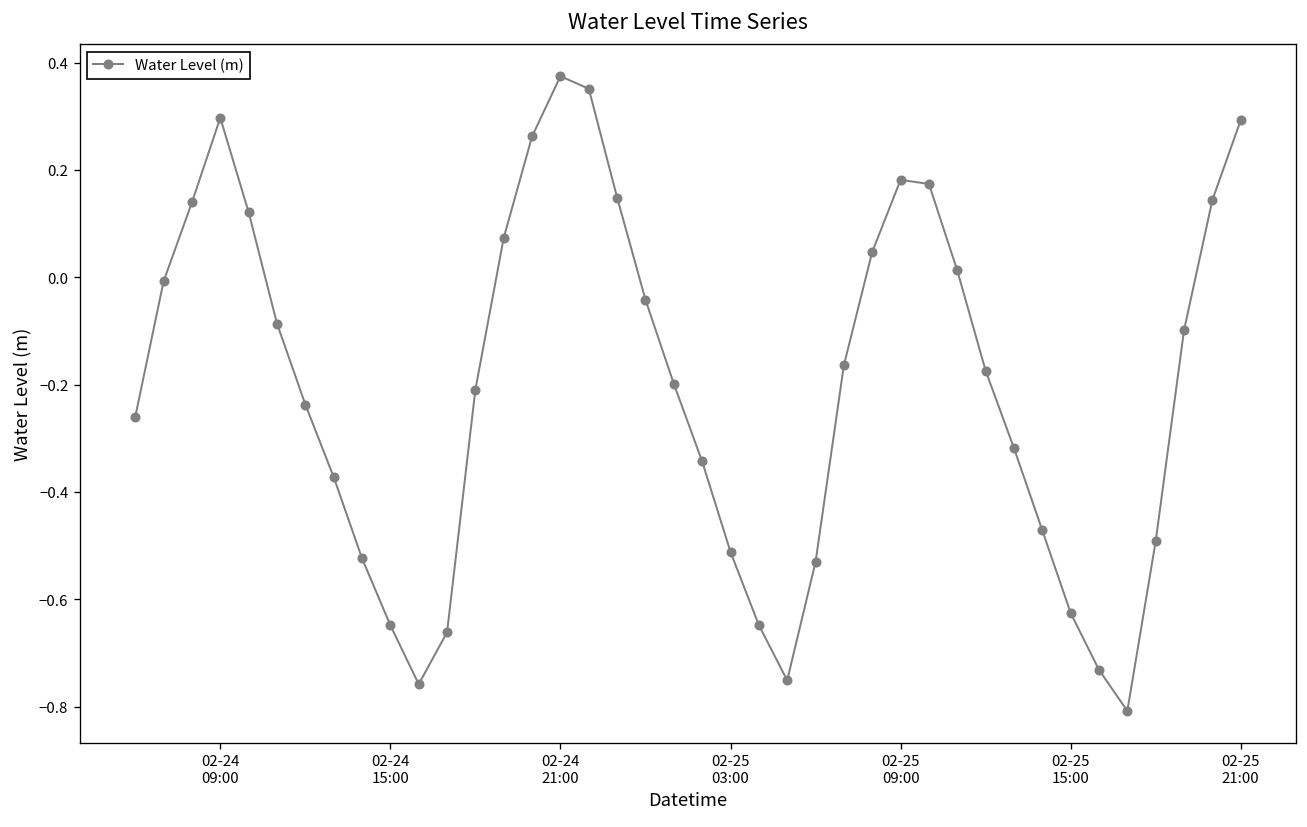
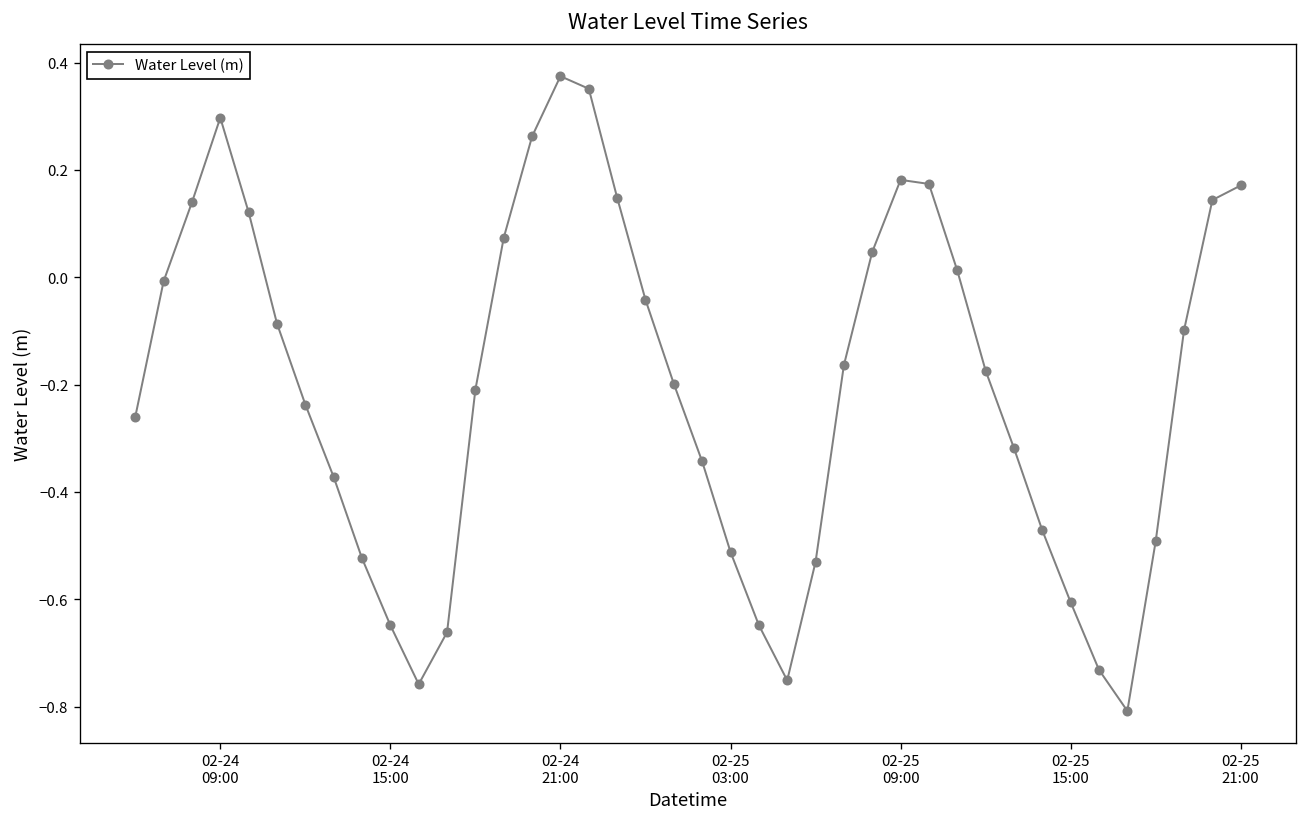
02-25 15:00: -0.63 -> -0.61
02-25 21:00: 0.29 -> 0.17
